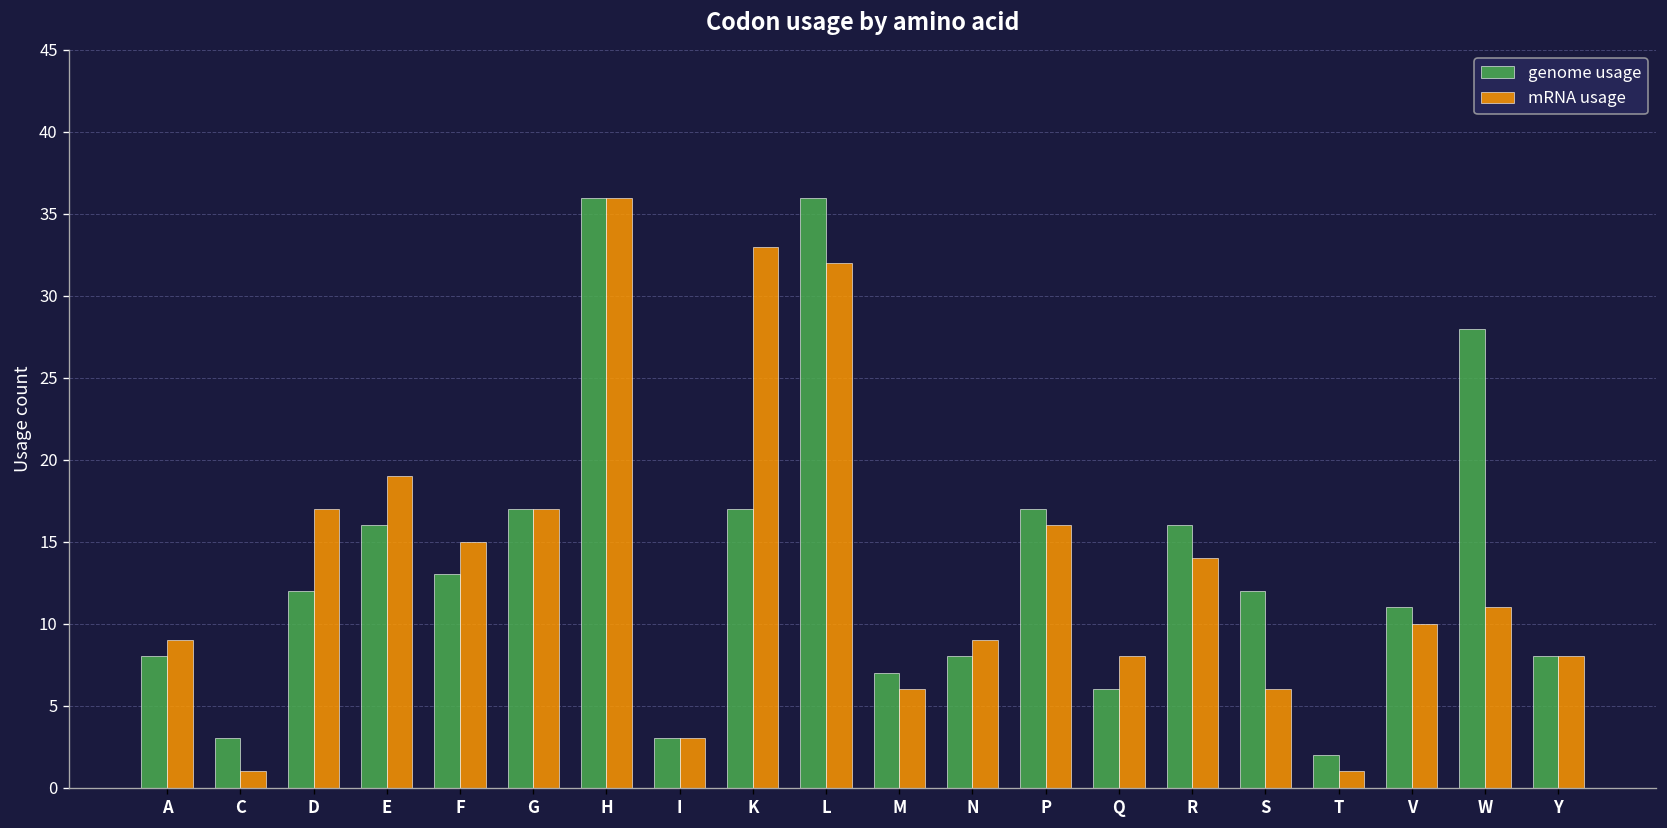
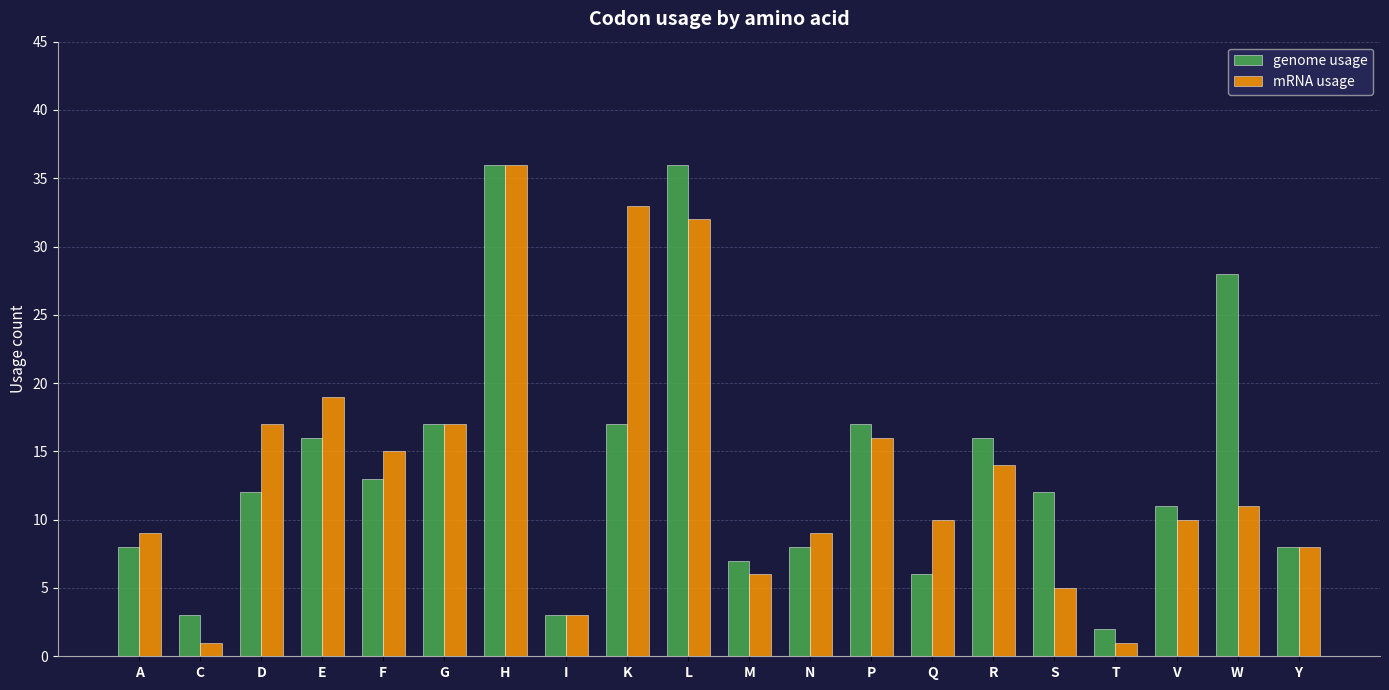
mRNA usage, Q: 8 -> 10
mRNA usage, S: 6 -> 5
